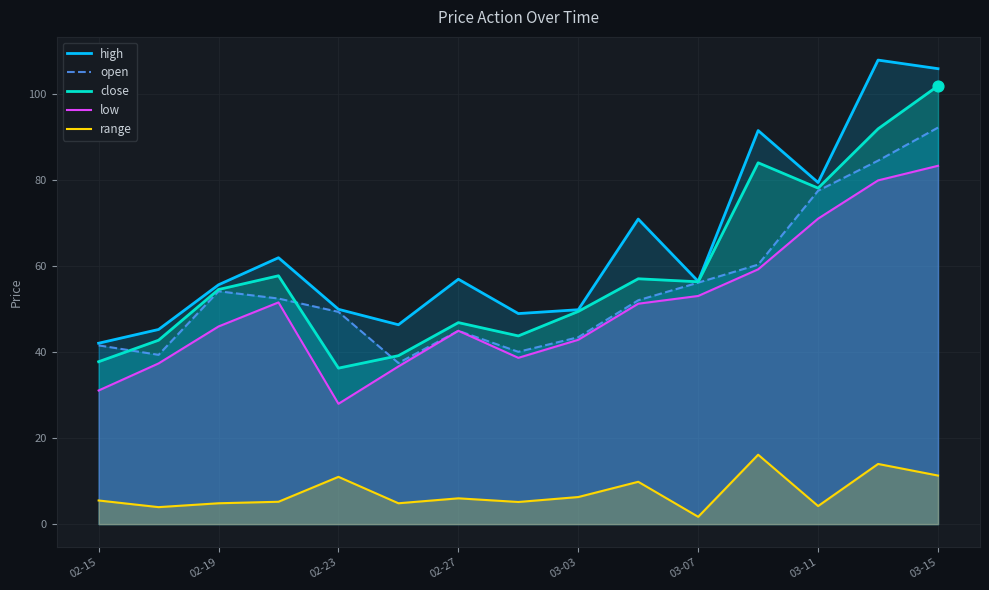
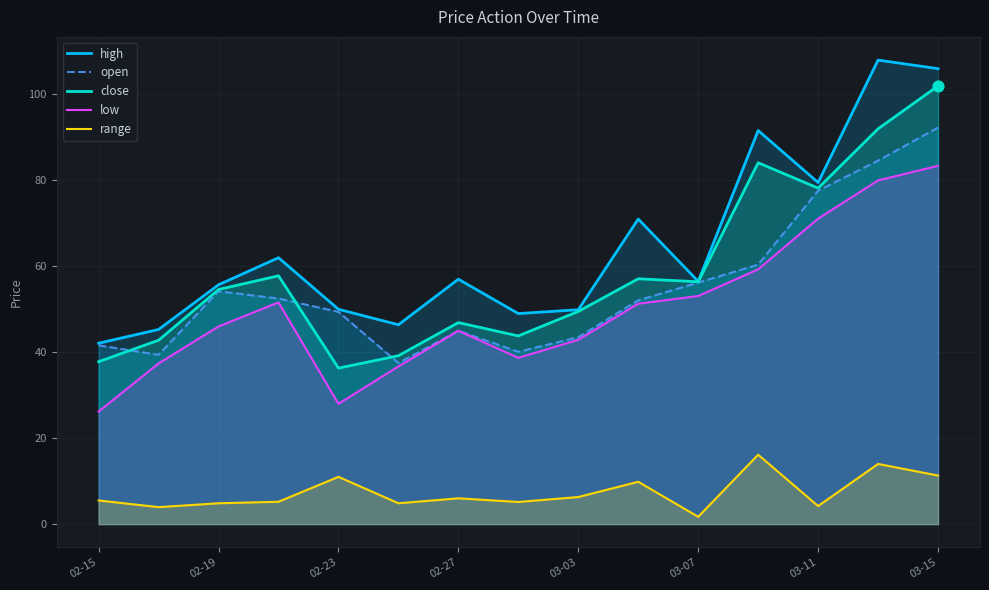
low, 02-15: 31 -> 26
